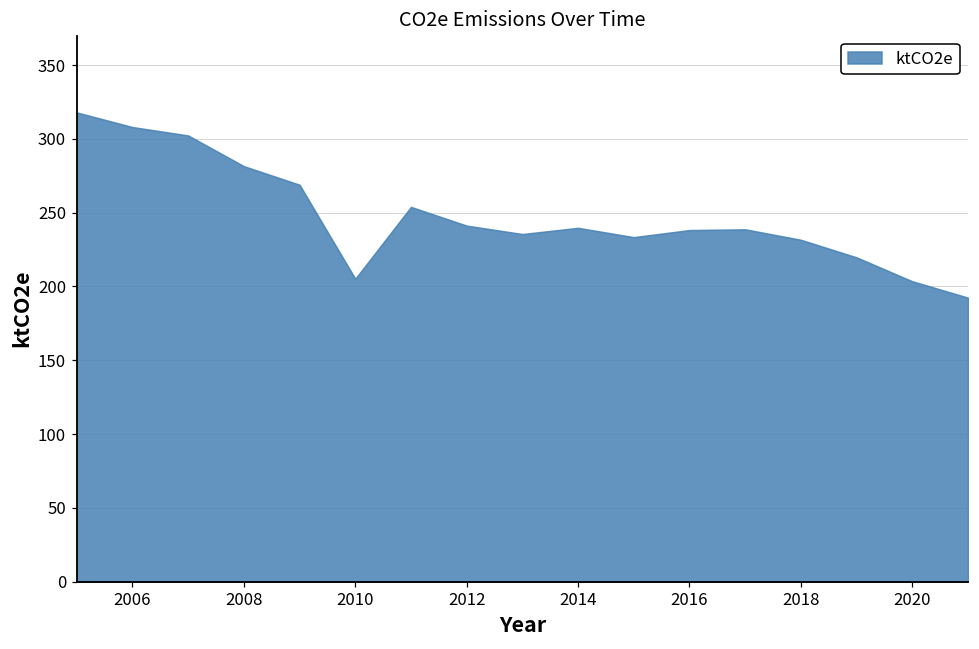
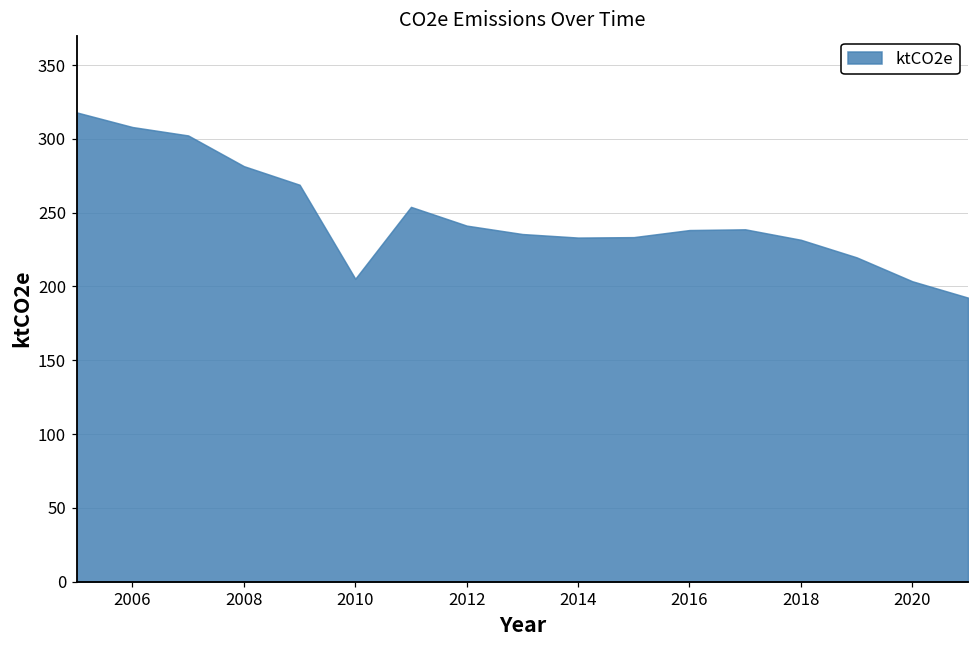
2014: 240 -> 233
